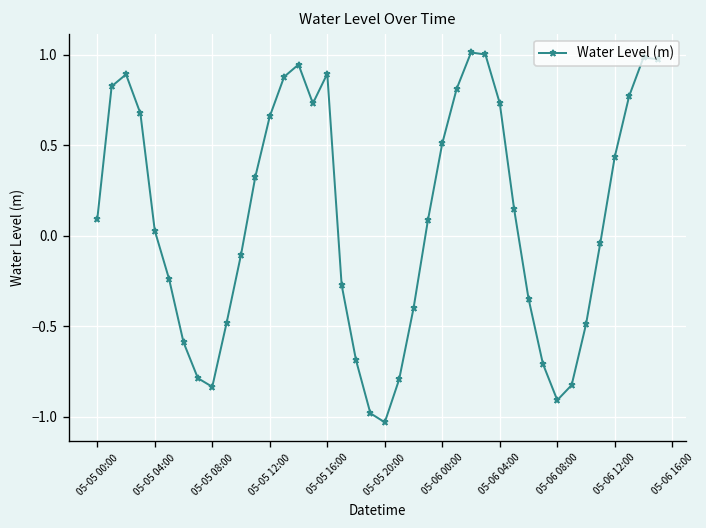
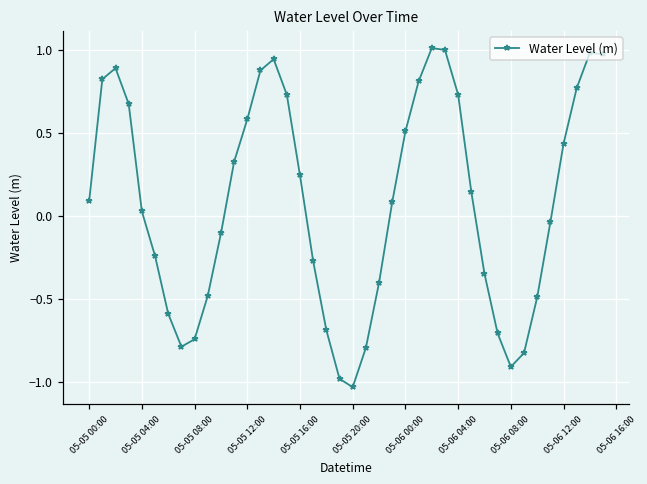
05-05 08:00: -0.84 -> -0.74
05-05 12:00: 0.66 -> 0.58
05-05 16:00: 0.90 -> 0.25
